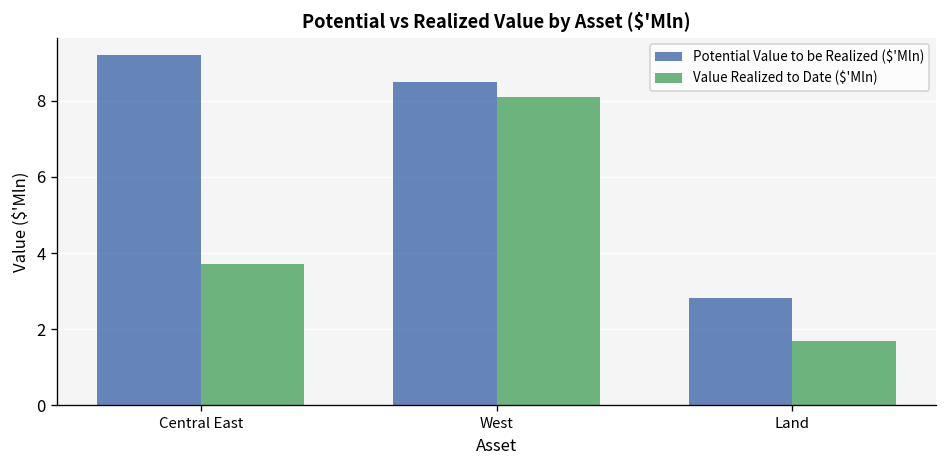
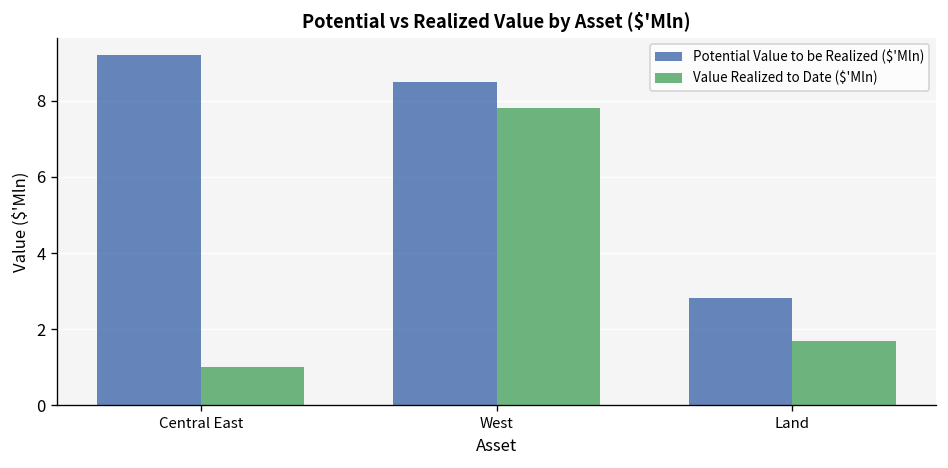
Value Realized to Date ($'Mln), Central East: 3.7 -> 1.0
Value Realized to Date ($'Mln), West: 8.1 -> 7.8
